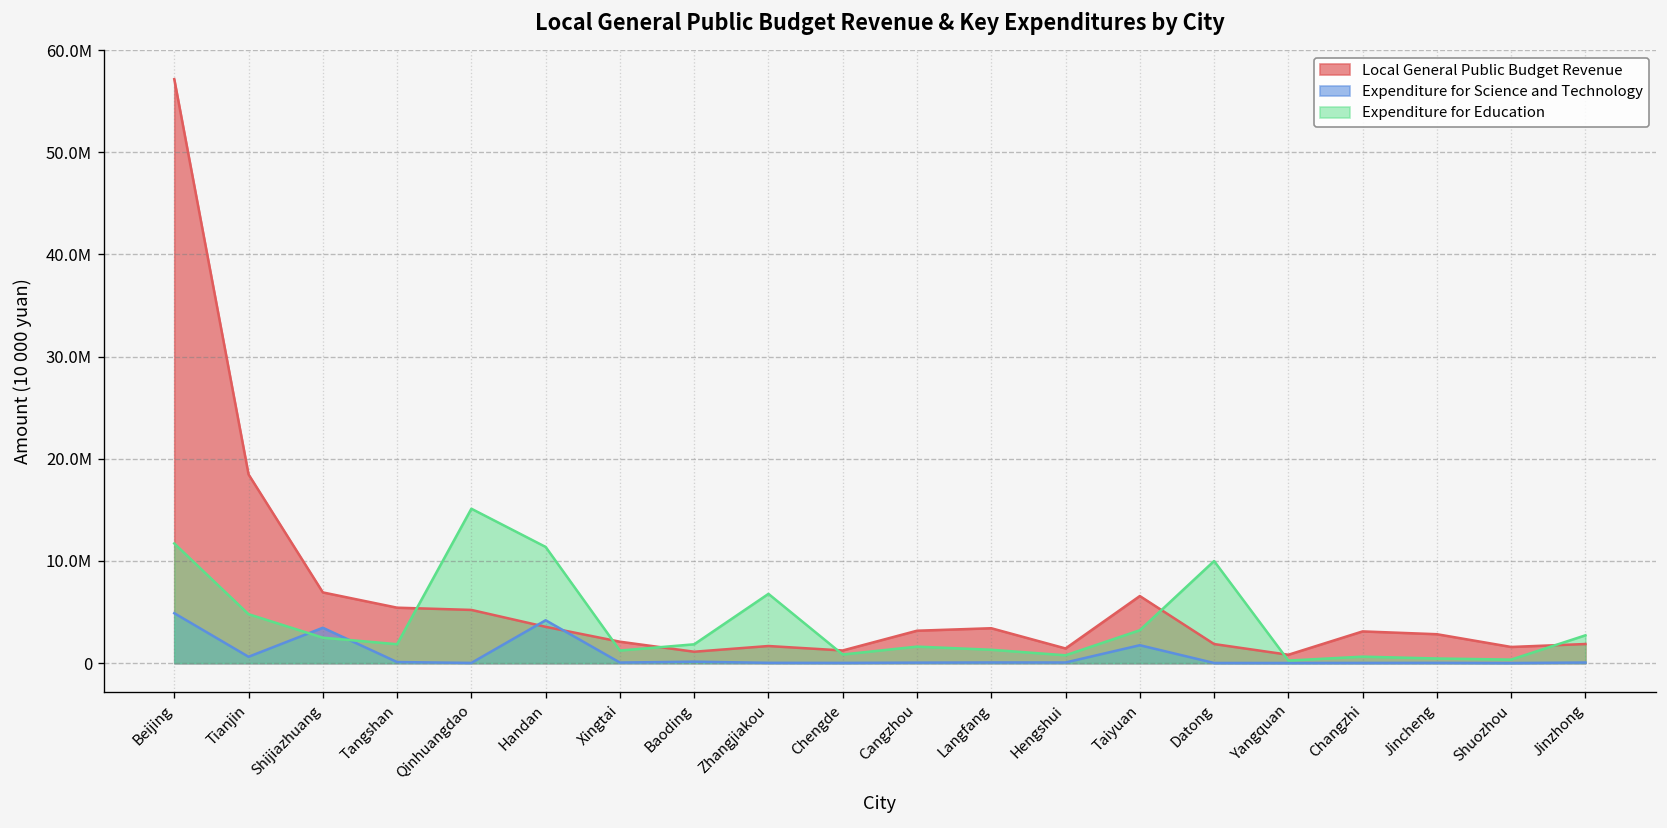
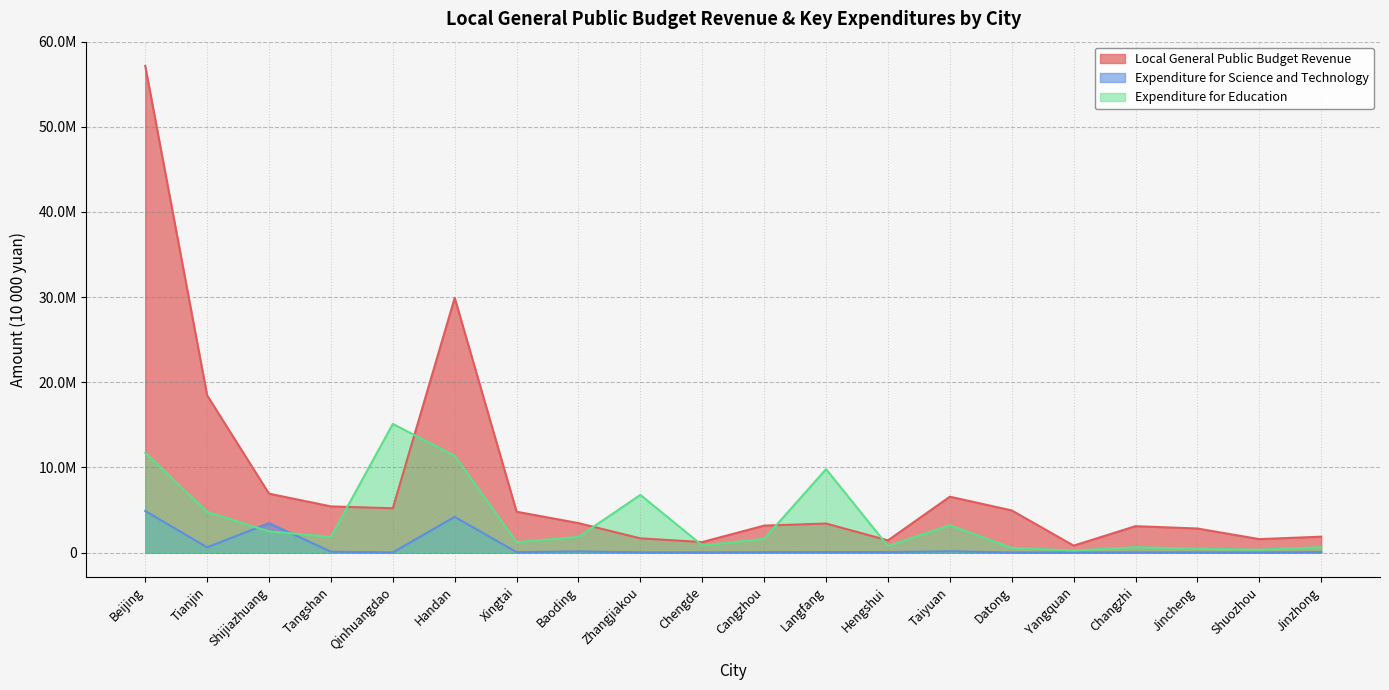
Local General Public Budget Revenue, Handan: 4000000 -> 30000000
Local General Public Budget Revenue, Xingtai: 2000000 -> 5000000
Local General Public Budget Revenue, Baoding: 1000000 -> 3000000
Expenditure for Education, Langfang: 1000000 -> 10000000
Expenditure for Science and Technology, Taiyuan: 2000000 -> 0
Local General Public Budget Revenue, Datong: 2000000 -> 5000000
Expenditure for Education, Datong: 10000000 -> 1000000
Expenditure for Education, Jinzhong: 3000000 -> 1000000
